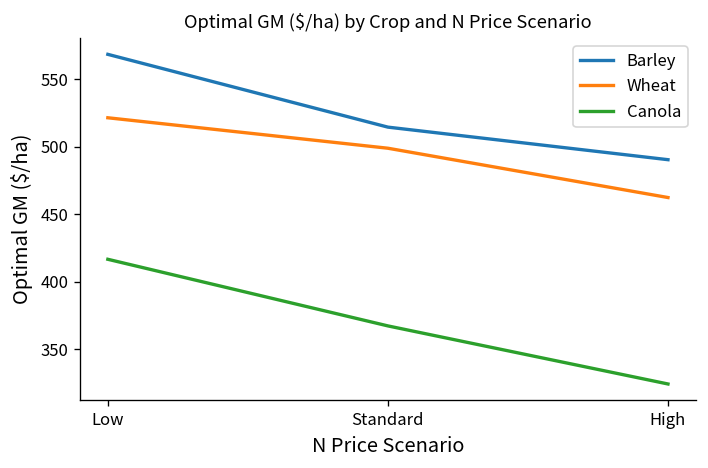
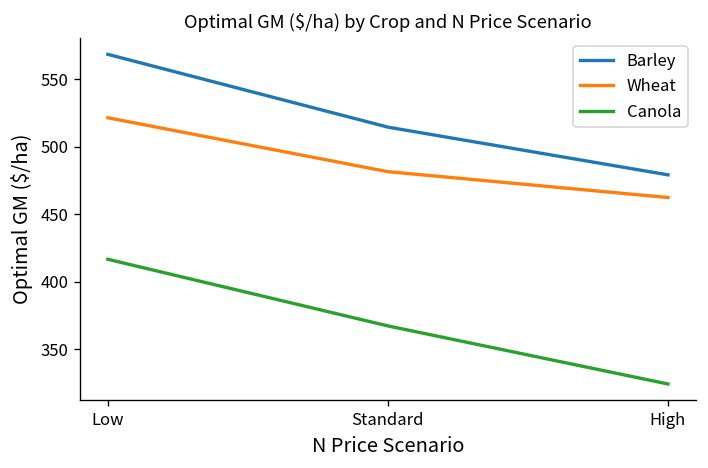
Wheat, Standard: 499 -> 482
Barley, High: 490 -> 479
